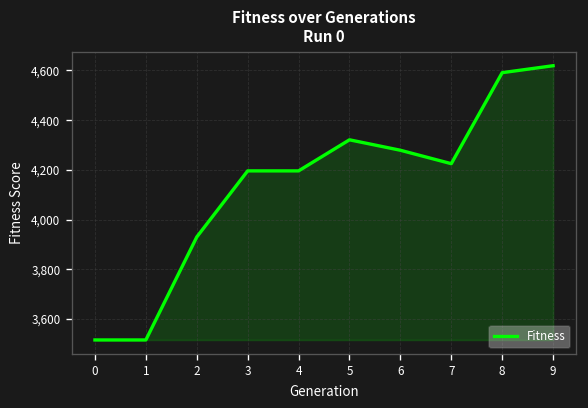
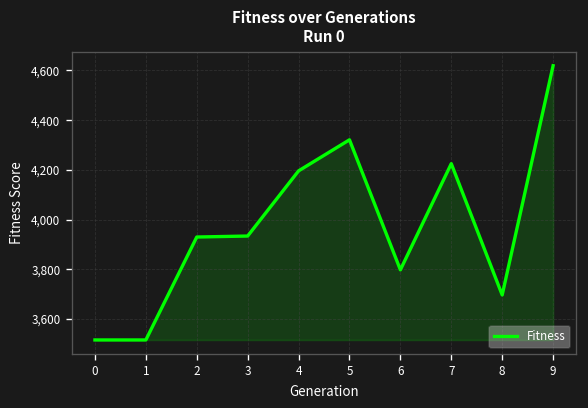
3: 4,200 -> 3,930
6: 4,280 -> 3,800
8: 4,590 -> 3,700
